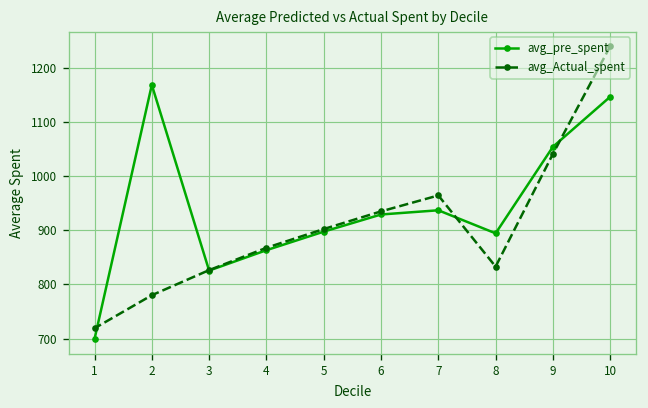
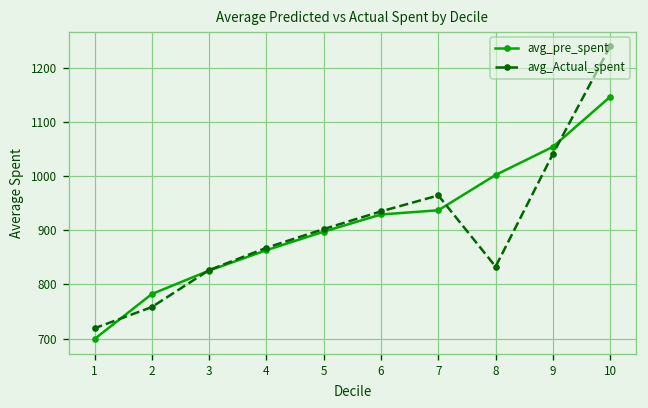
avg_pre_spent, 2: 1170 -> 780
avg_Actual_spent, 2: 780 -> 760
avg_pre_spent, 8: 890 -> 1000
